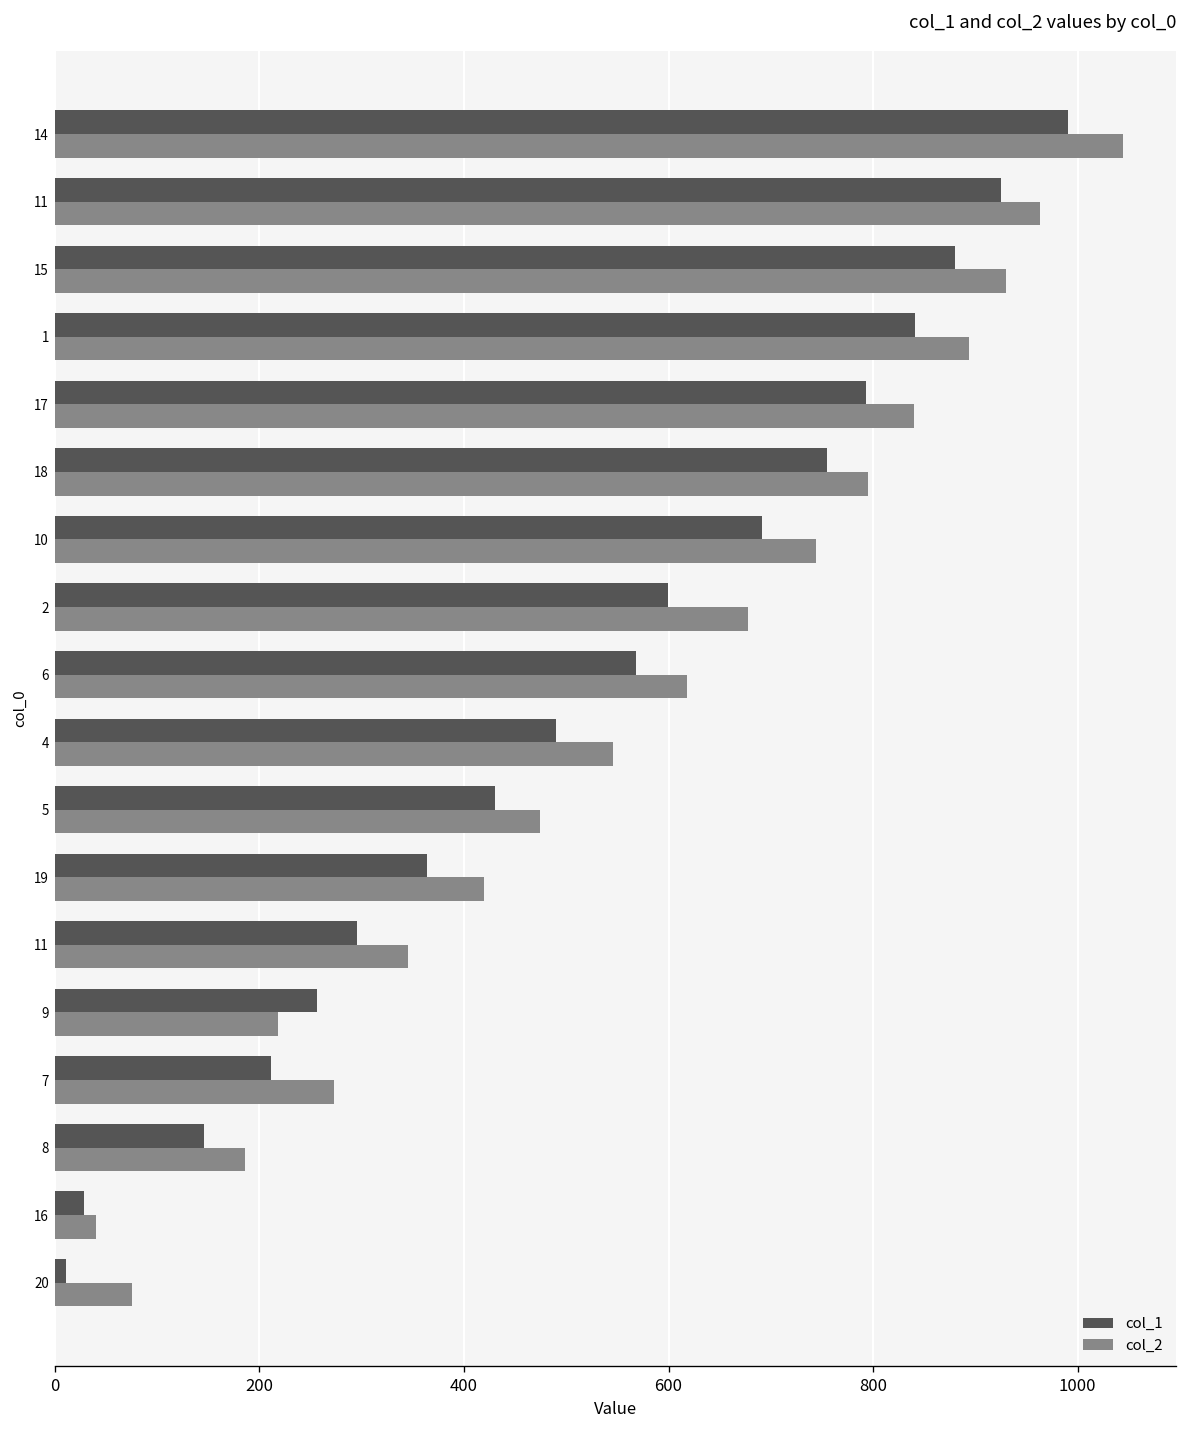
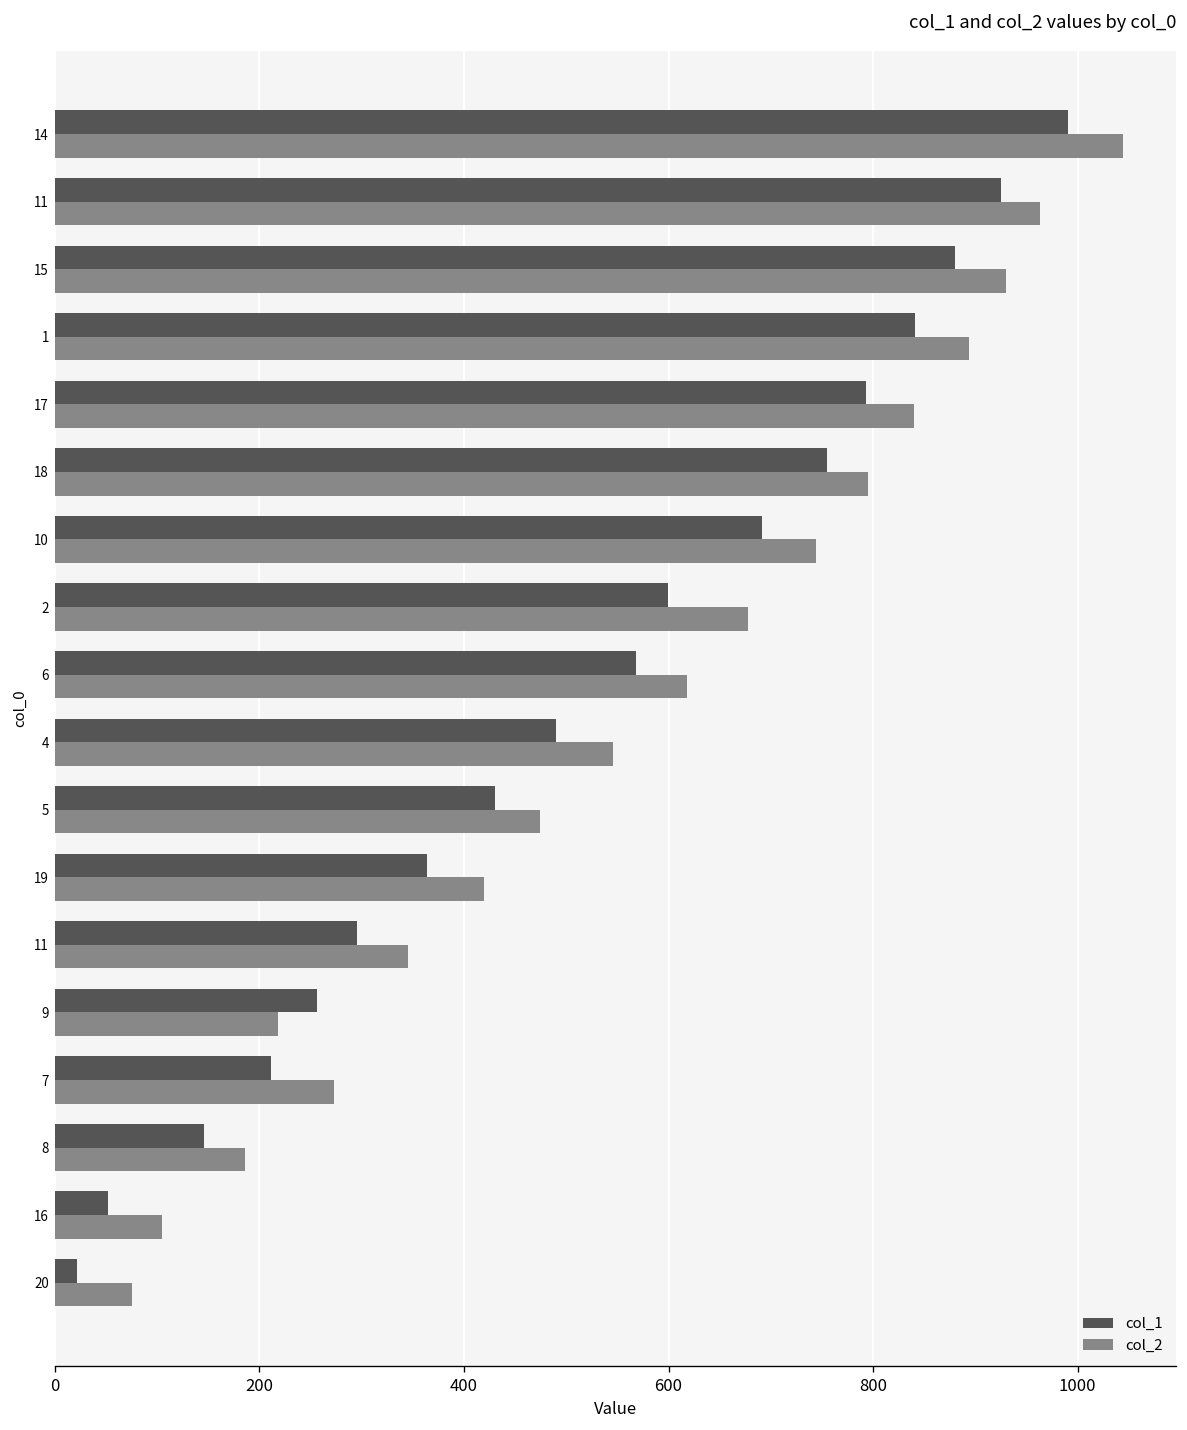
col_1, 16: 30 -> 50
col_2, 16: 40 -> 110
col_1, 20: 10 -> 20
